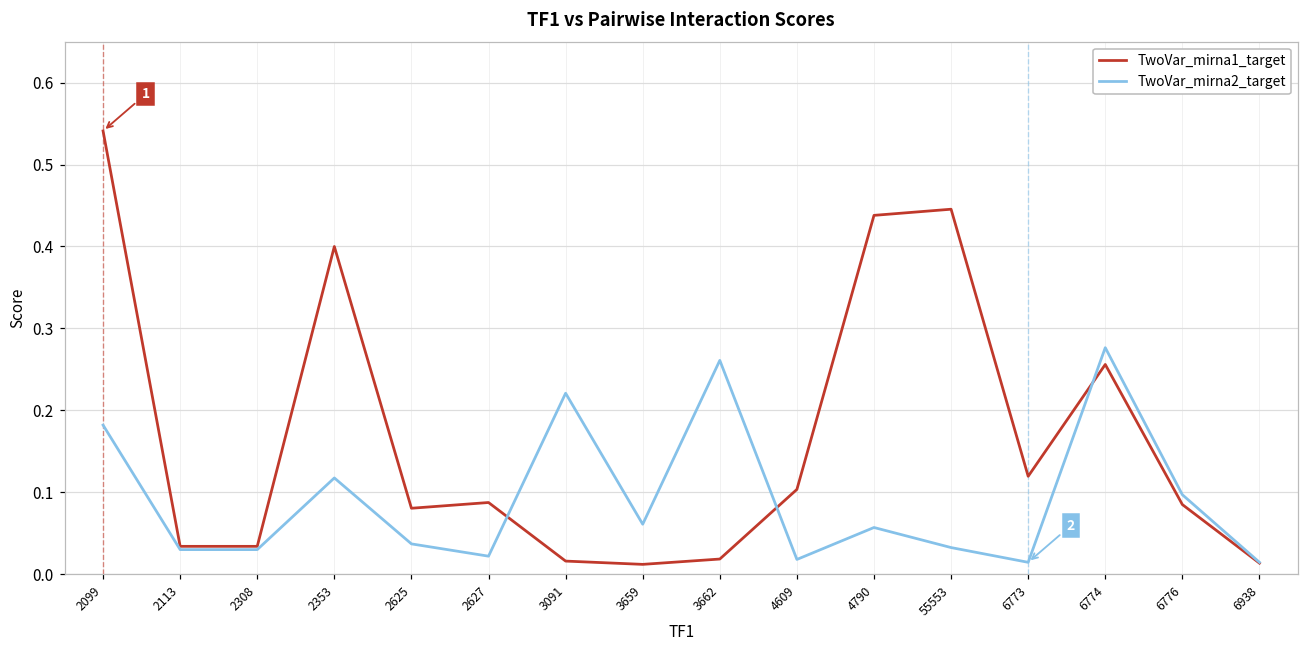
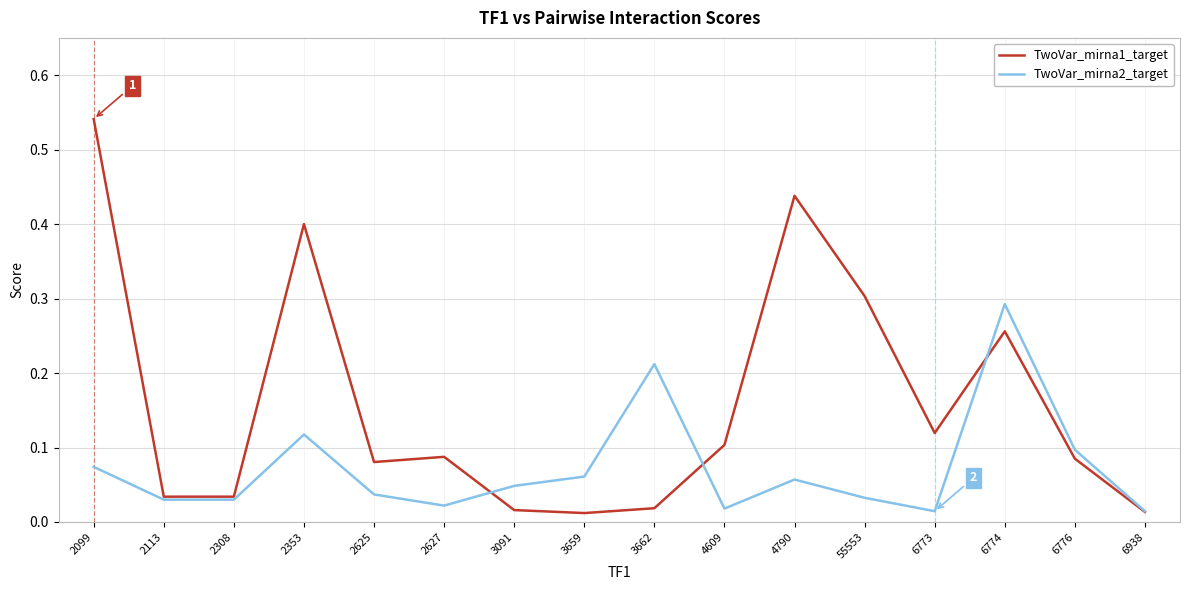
TwoVar_mirna2_target, 2099: 0.18 -> 0.07
TwoVar_mirna2_target, 3091: 0.22 -> 0.05
TwoVar_mirna2_target, 3662: 0.26 -> 0.21
TwoVar_mirna1_target, 55553: 0.45 -> 0.30
TwoVar_mirna2_target, 6774: 0.28 -> 0.29
